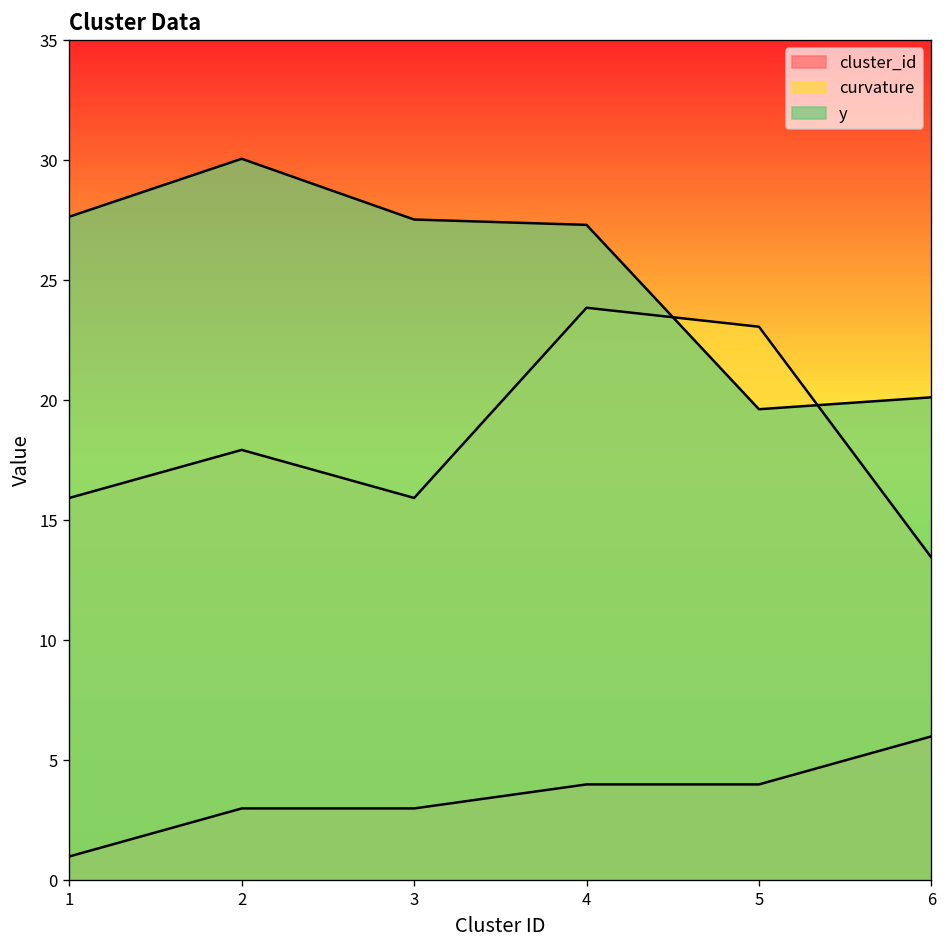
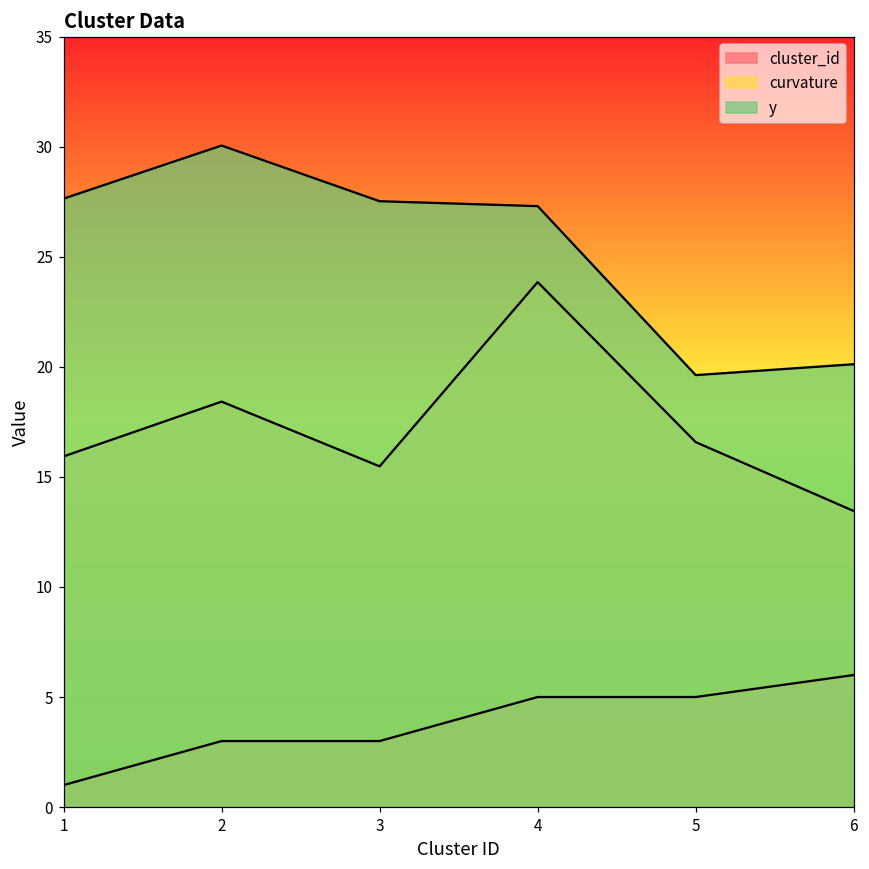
curvature, 2: 17.9 -> 18.4
curvature, 3: 15.9 -> 15.5
cluster_id, 4: 4 -> 5
cluster_id, 5: 4 -> 5
curvature, 5: 23.1 -> 16.6
